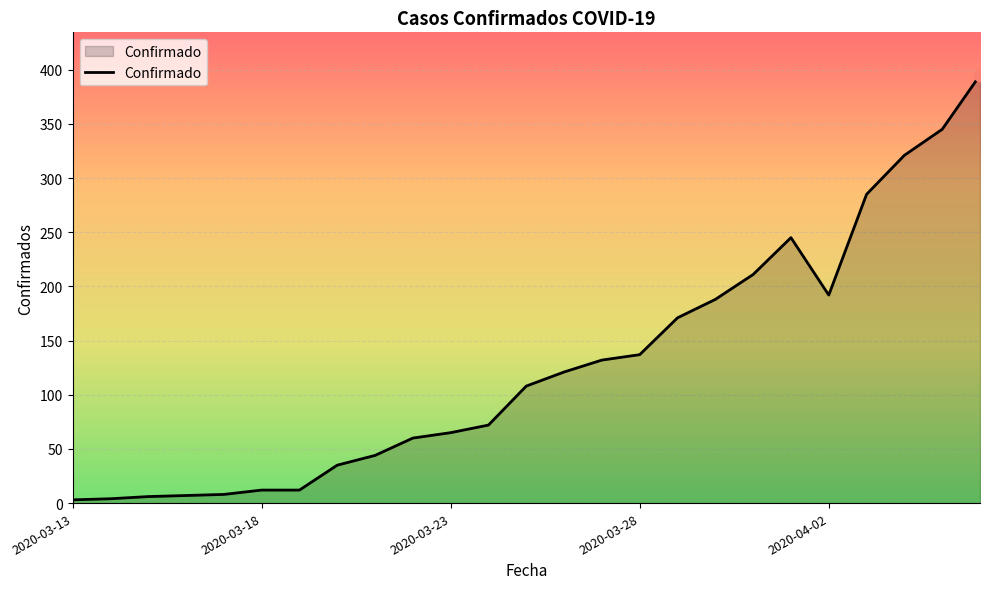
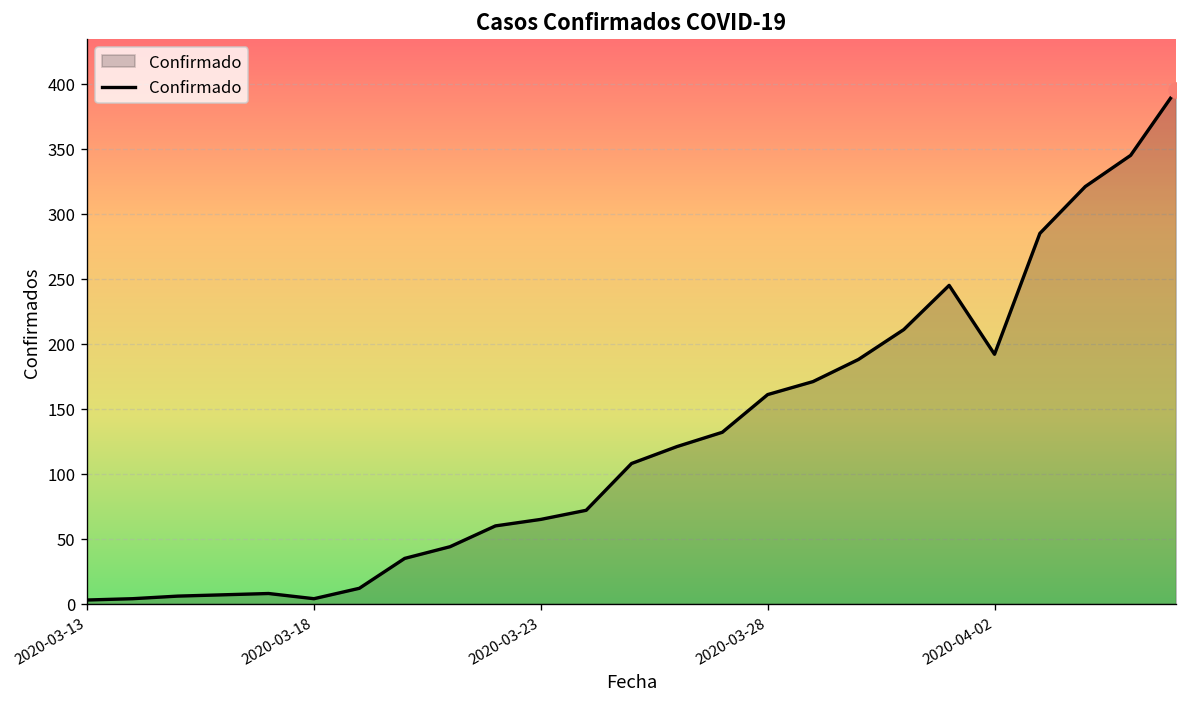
Confirmado, 2020-03-18: 12 -> 4
Confirmado, 2020-03-28: 137 -> 161
